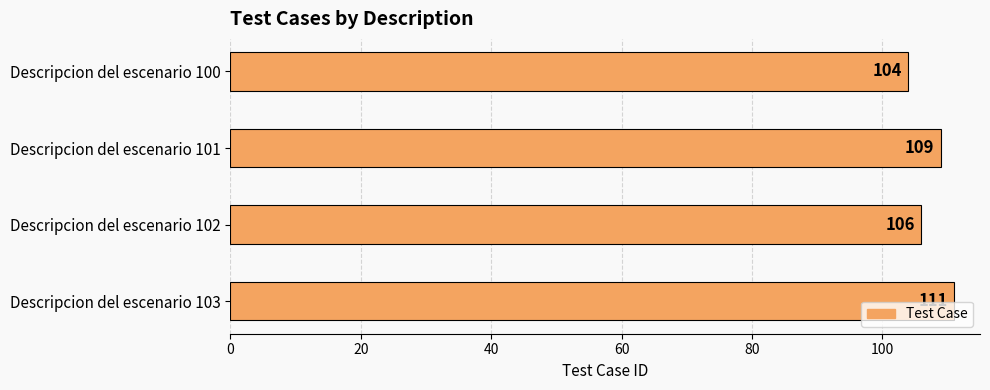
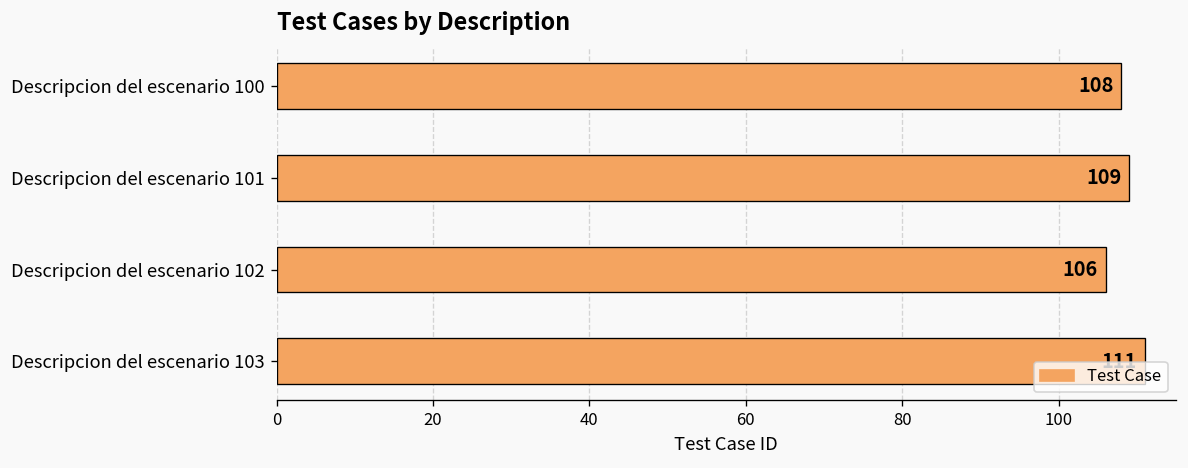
Descripcion del escenario 100: 104 -> 108
